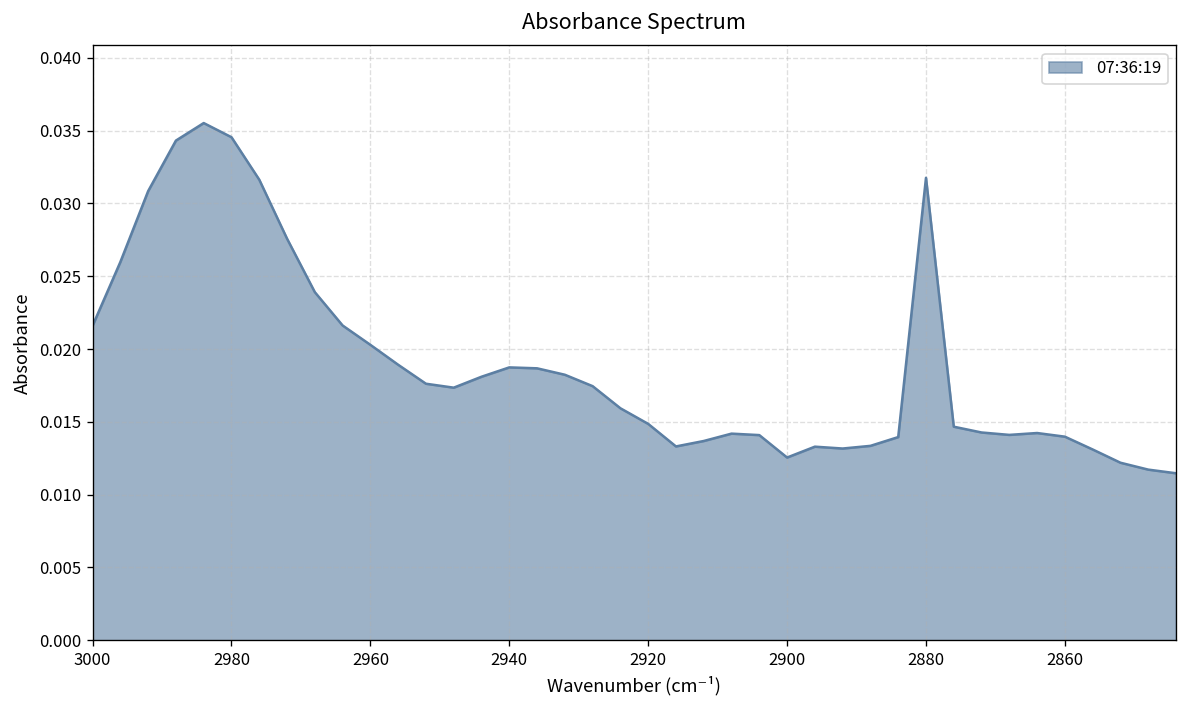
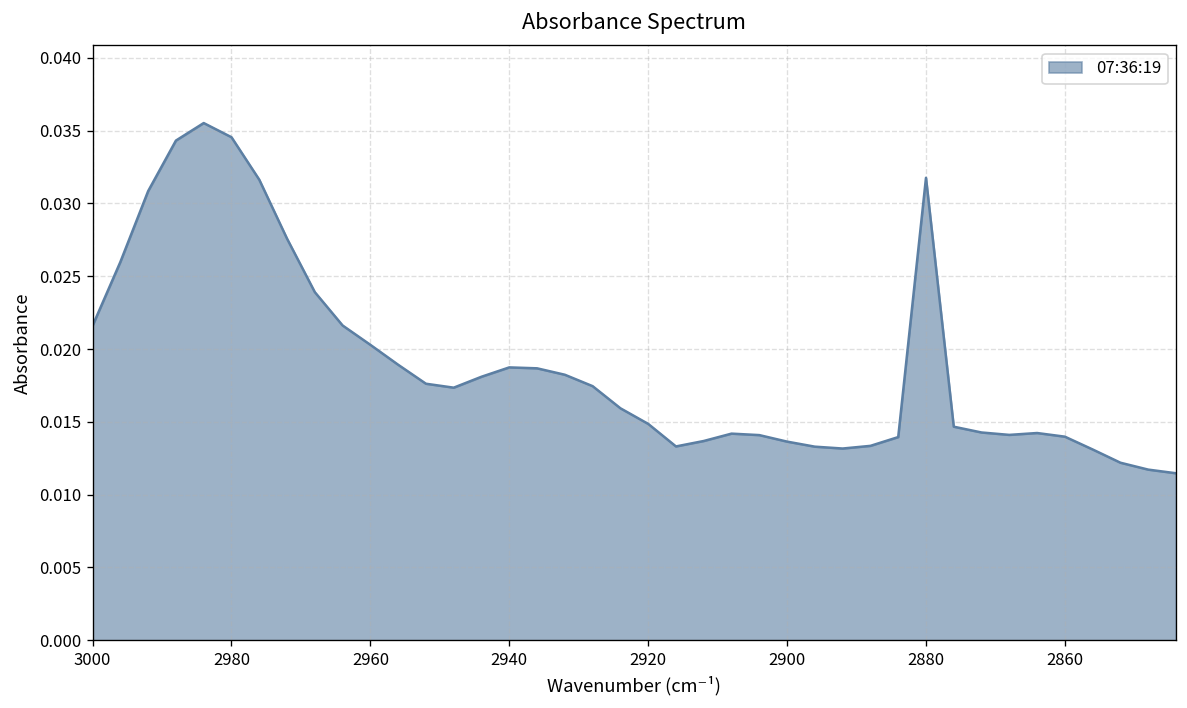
2900: 0.0126 -> 0.0136
